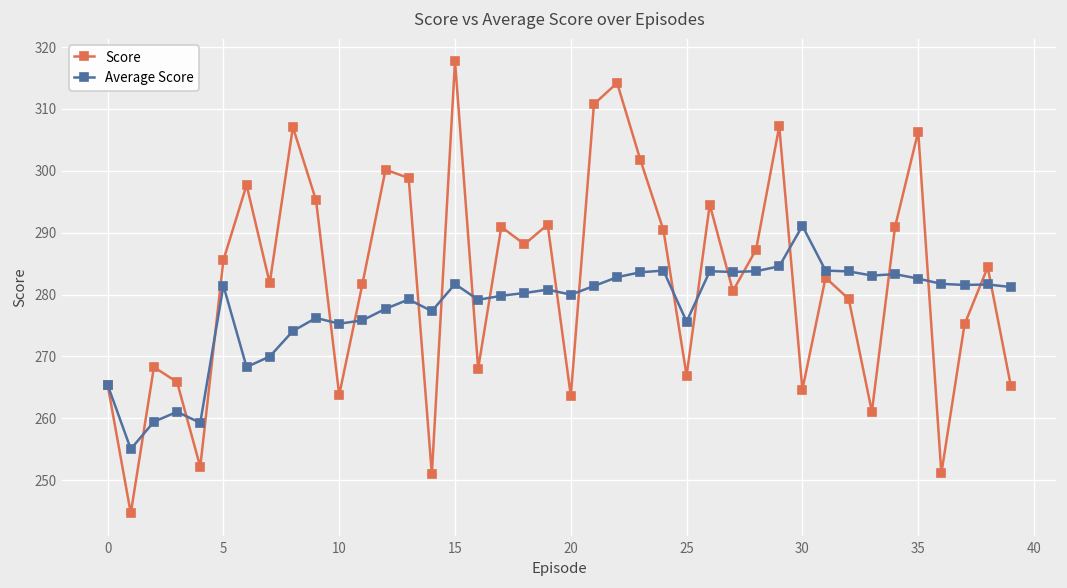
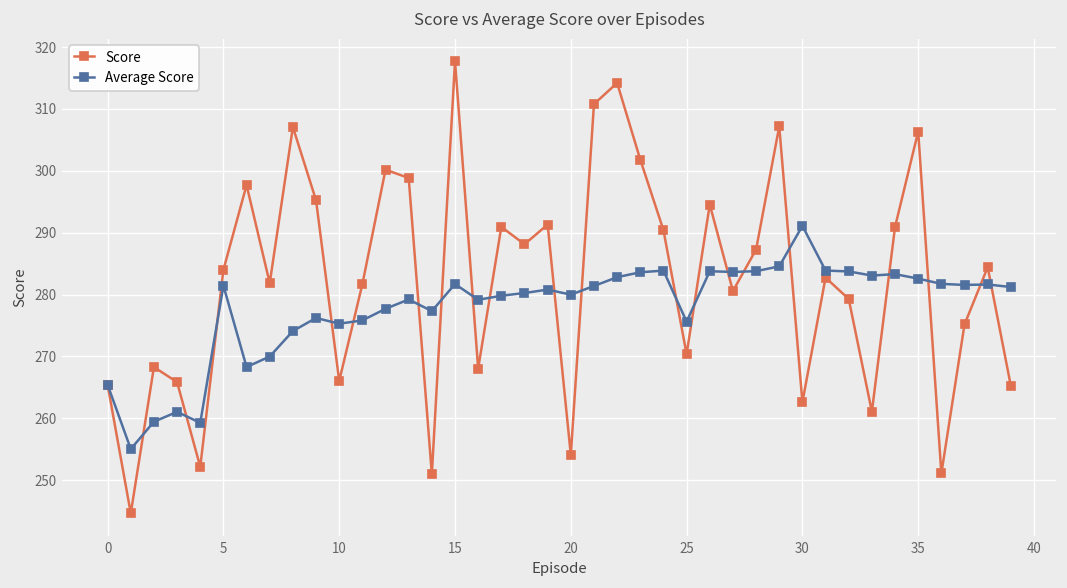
Score, 5: 286 -> 284
Score, 10: 264 -> 266
Score, 20: 264 -> 254
Score, 25: 267 -> 270
Score, 30: 265 -> 263
